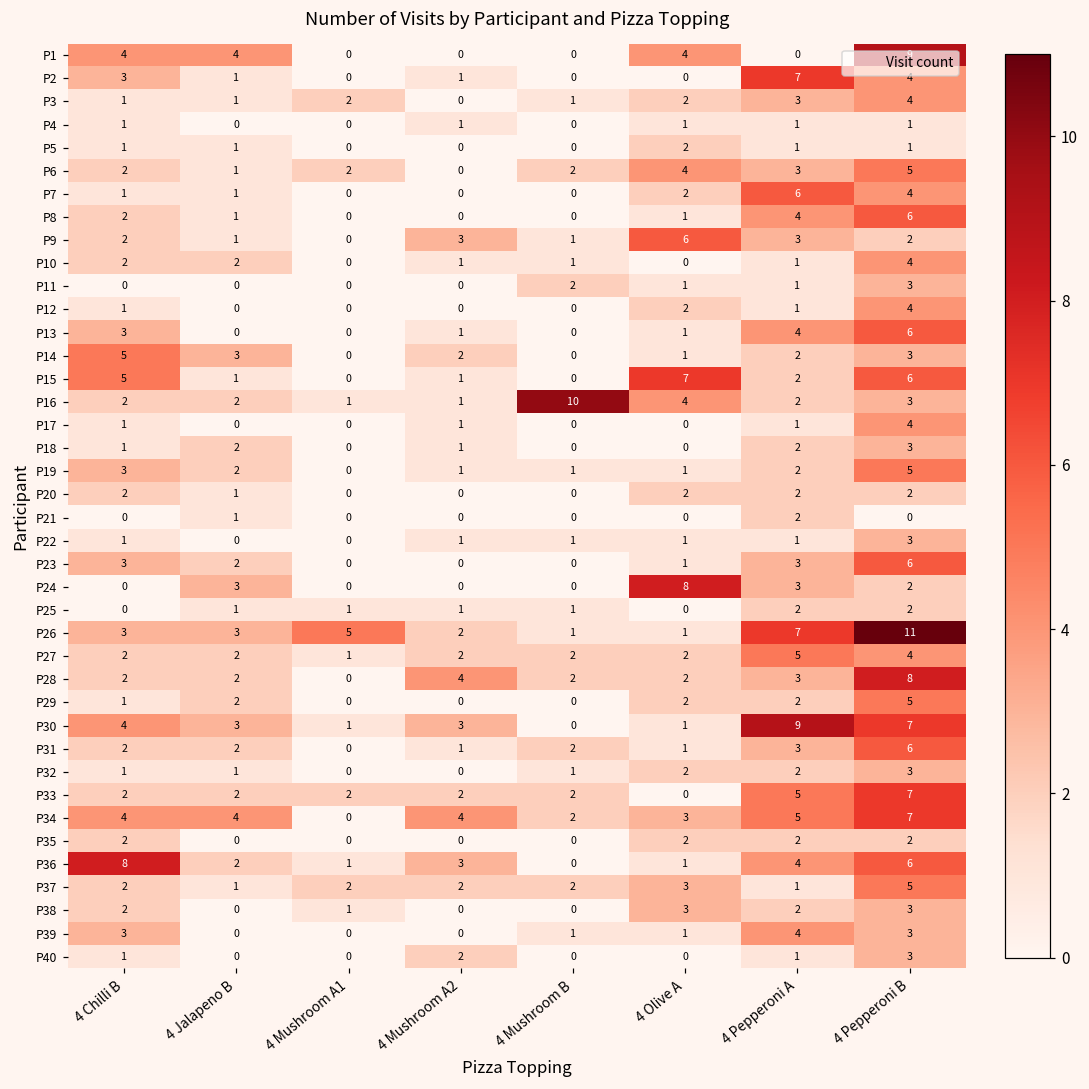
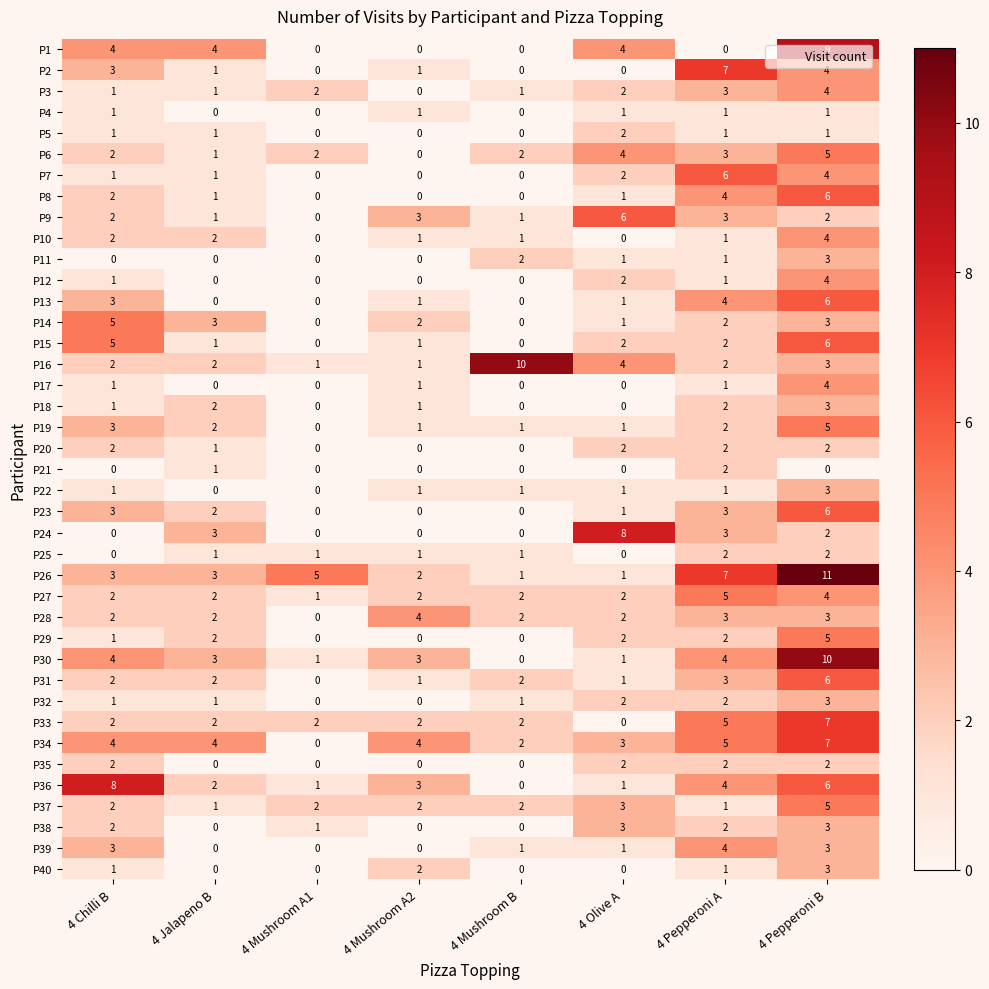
P15, 4 Olive A: 7 -> 2
P28, 4 Pepperoni B: 8 -> 3
P30, 4 Pepperoni A: 9 -> 4
P30, 4 Pepperoni B: 7 -> 10
